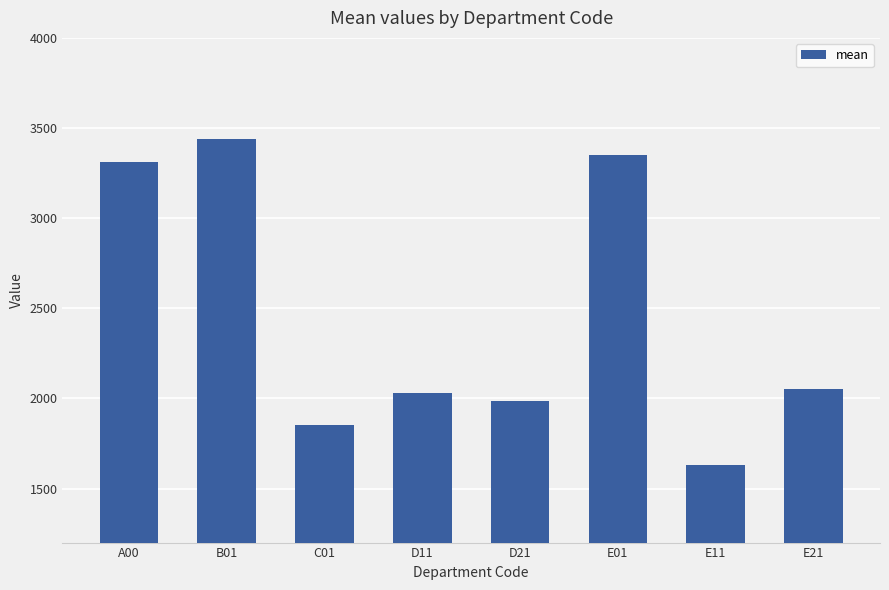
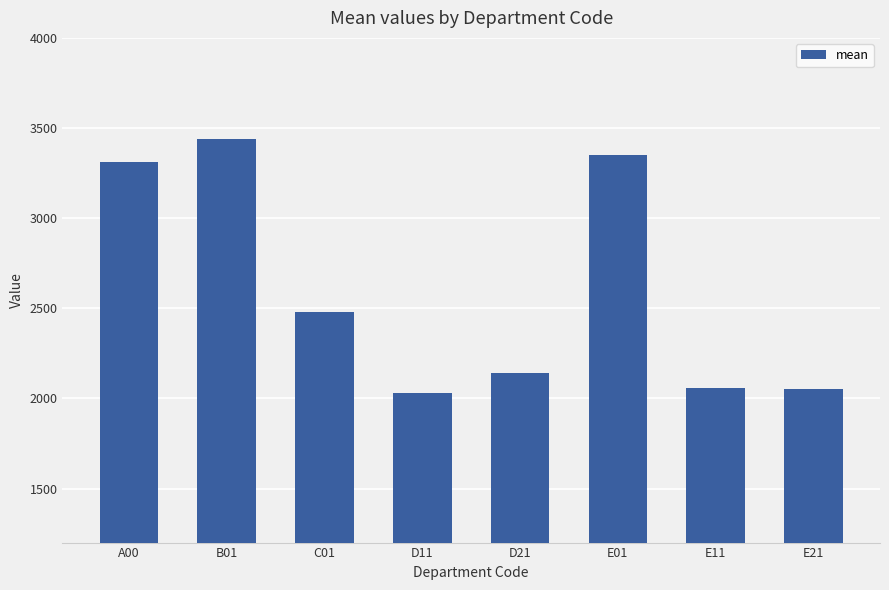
C01: 1850 -> 2480
D21: 1990 -> 2140
E11: 1630 -> 2060
